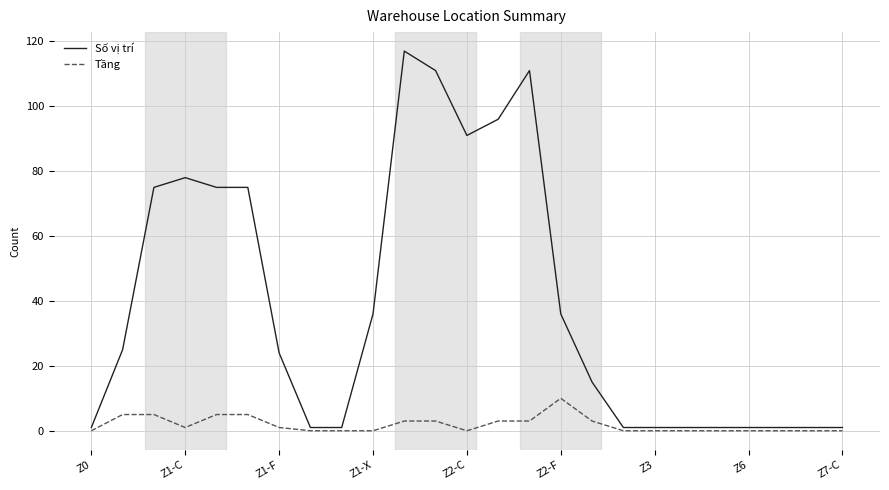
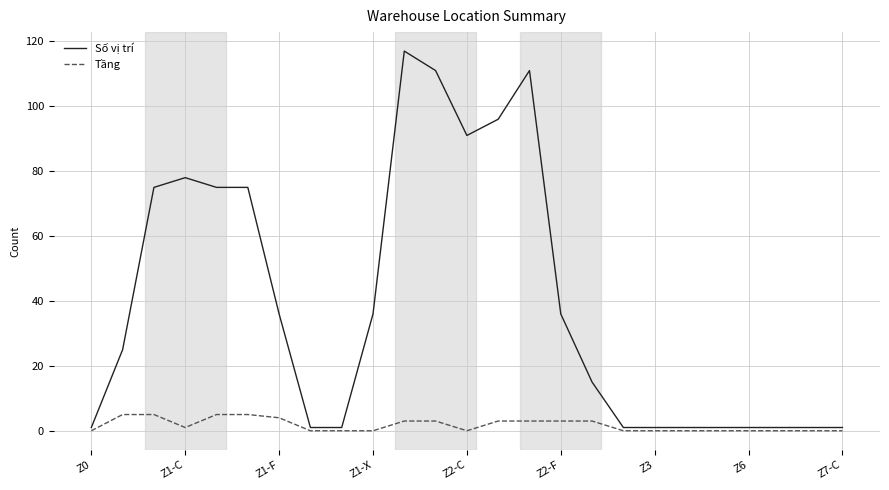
Số vị trí, Z1-F: 24 -> 36
Tầng, Z1-F: 1 -> 4
Tầng, Z2-F: 10 -> 3
